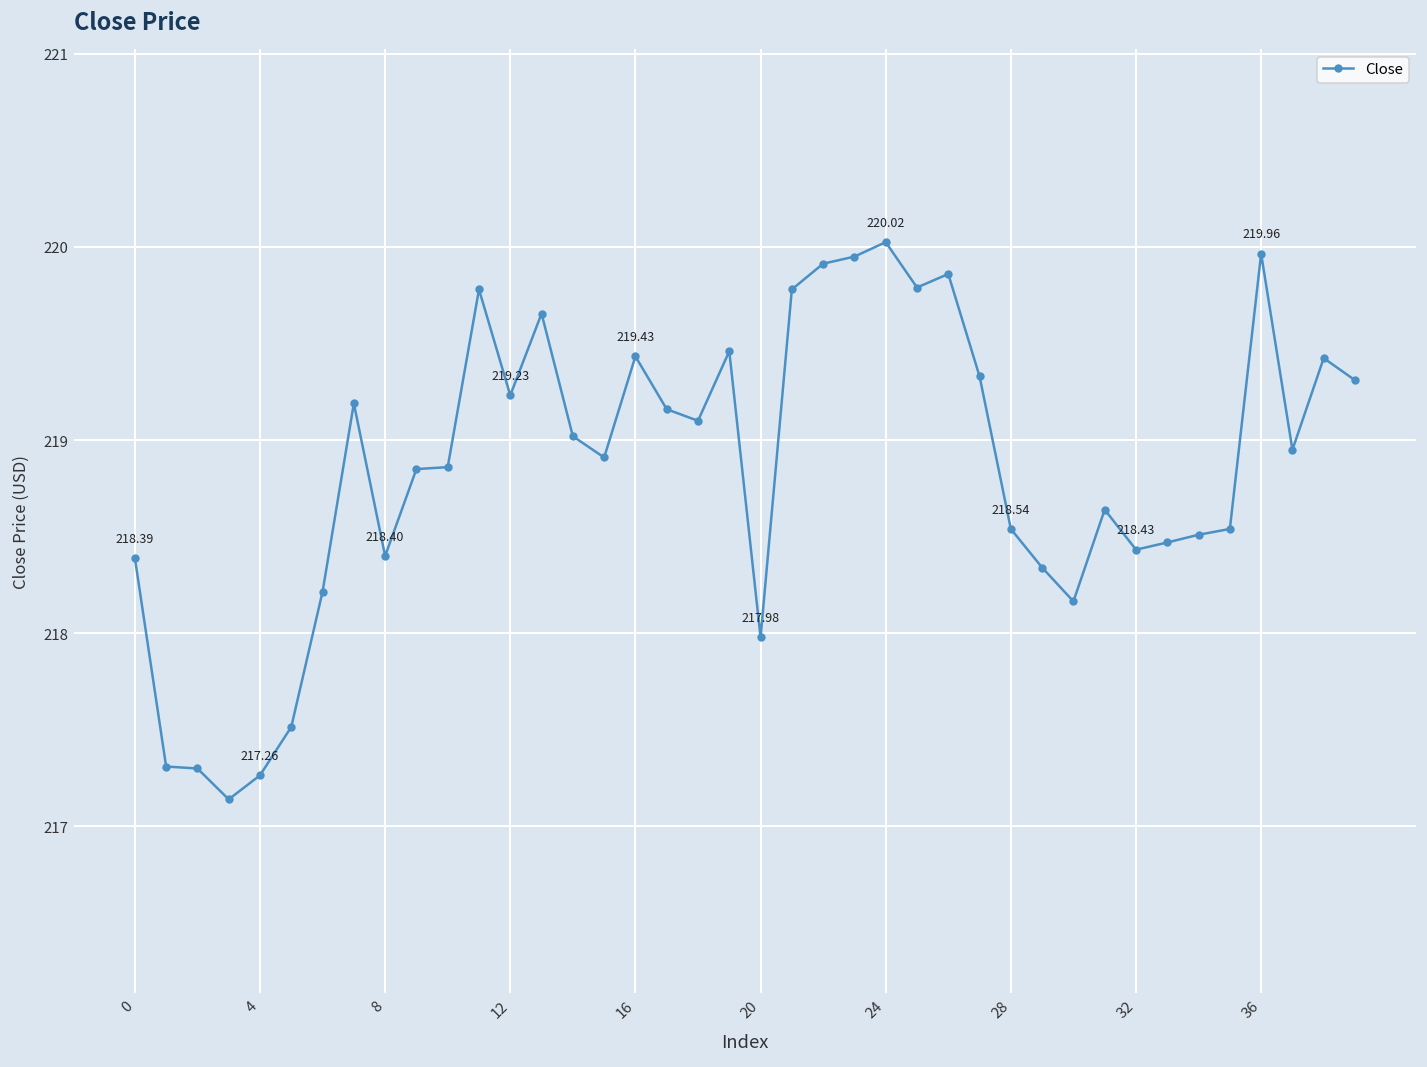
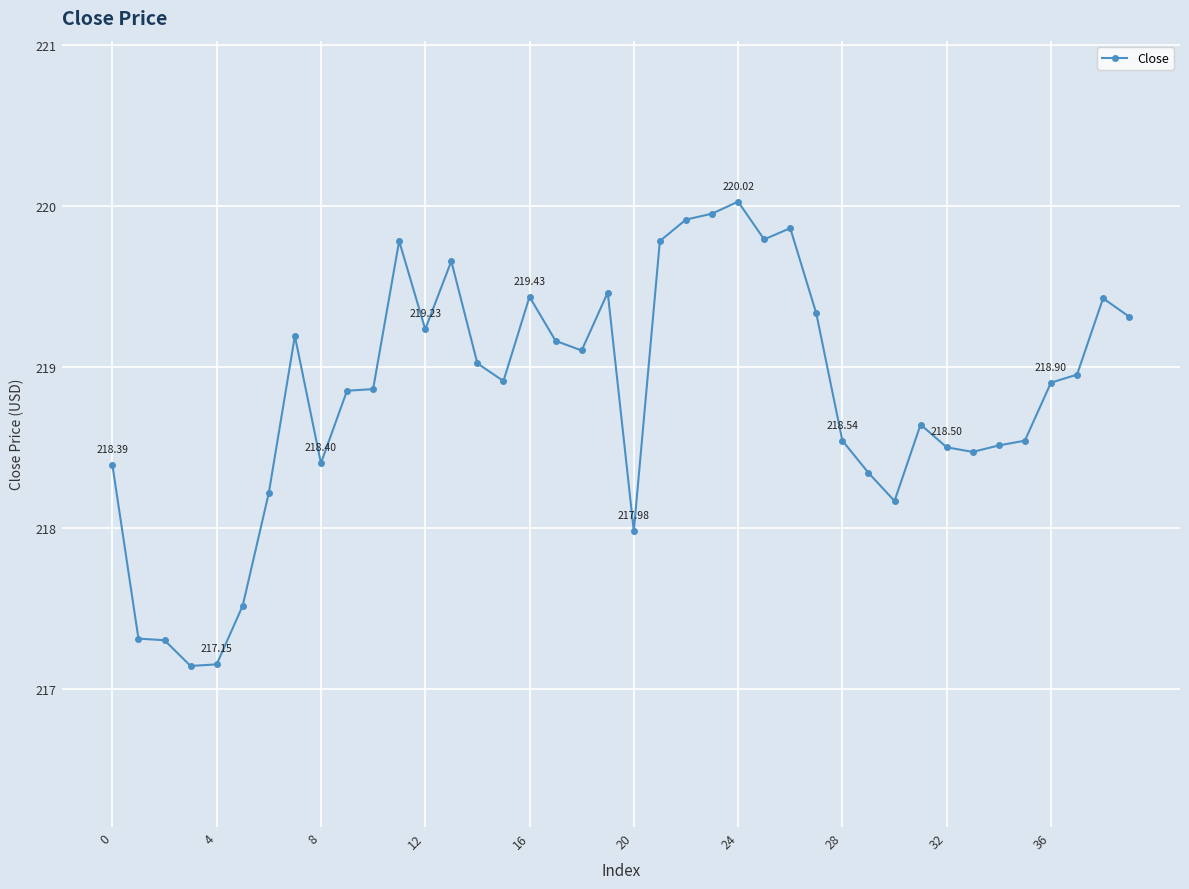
4: 217.26 -> 217.15
32: 218.43 -> 218.50
36: 219.96 -> 218.90
